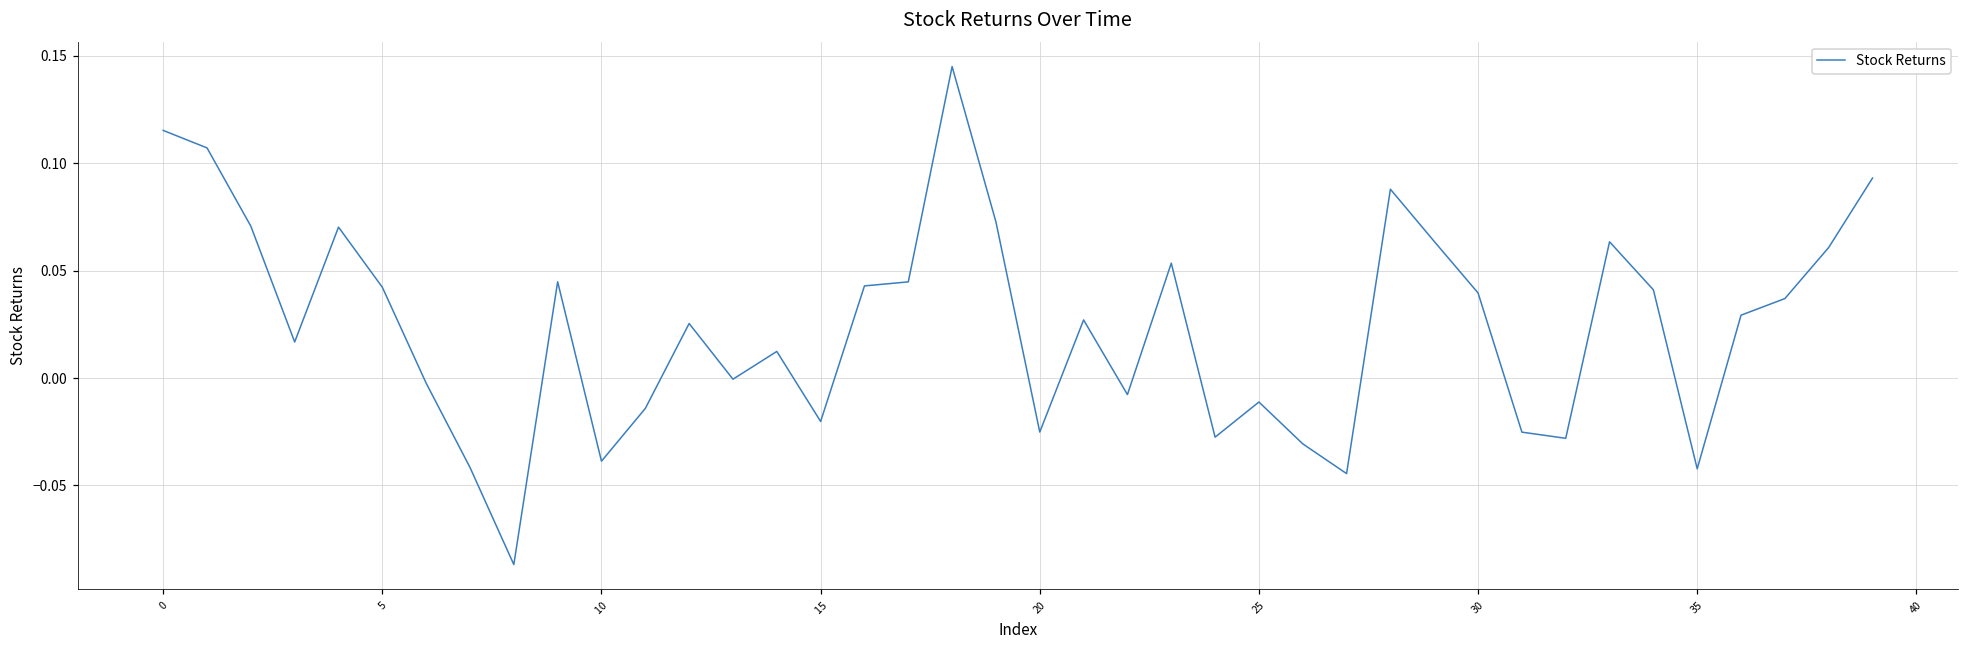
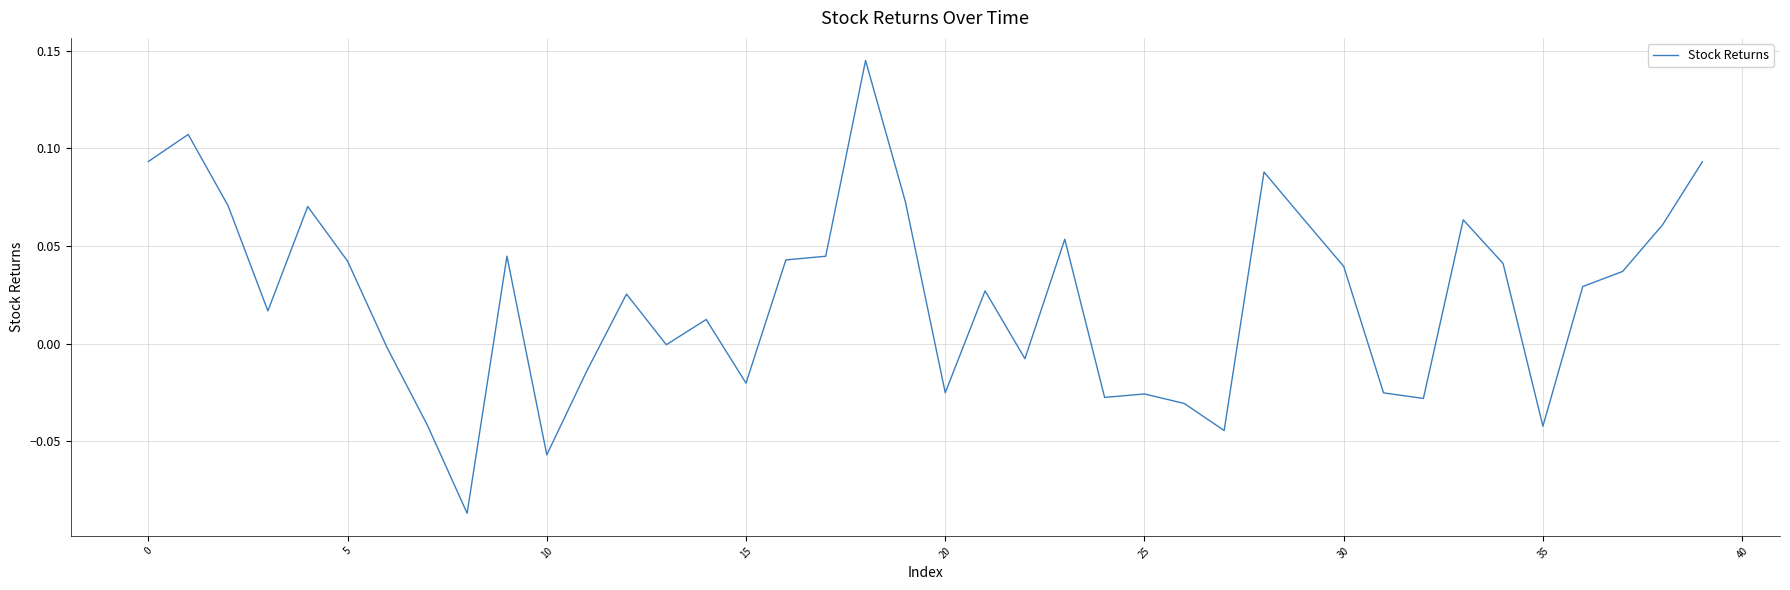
0: 0.115 -> 0.093
10: -0.039 -> -0.057
25: -0.011 -> -0.026
